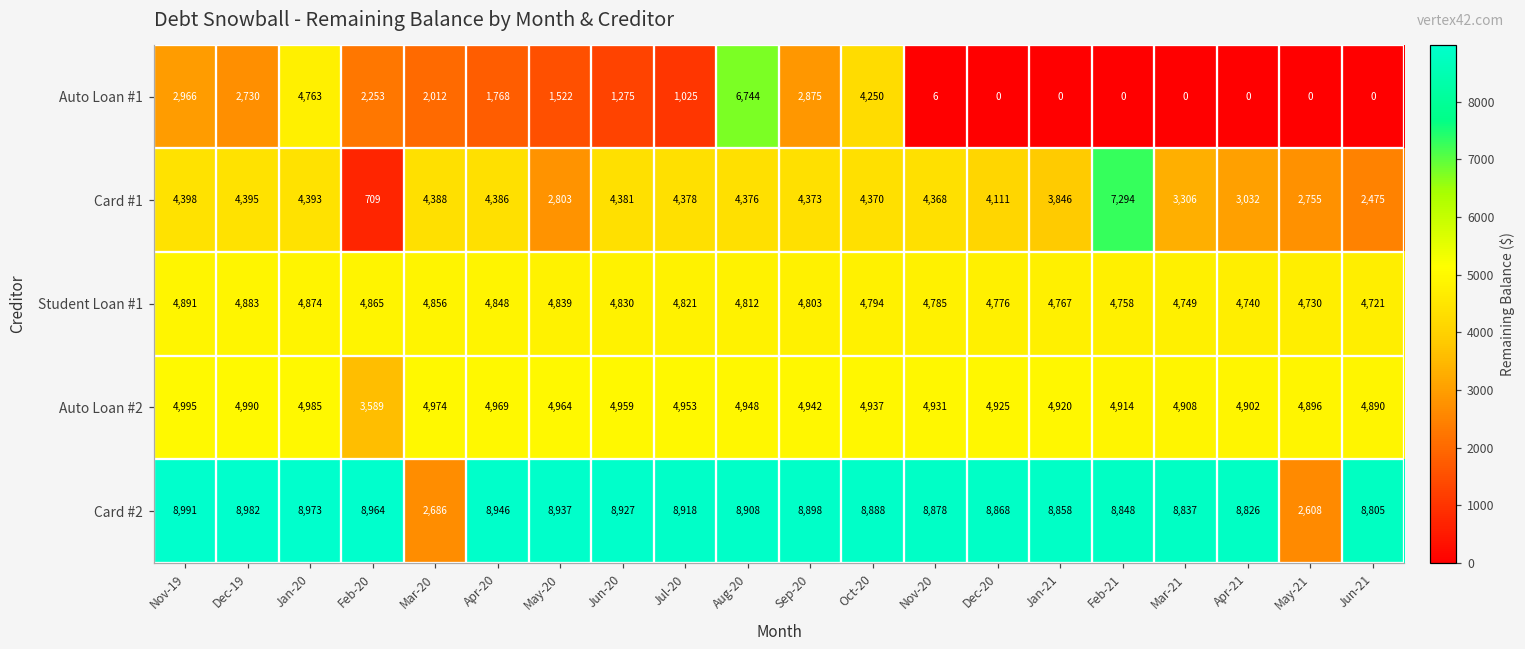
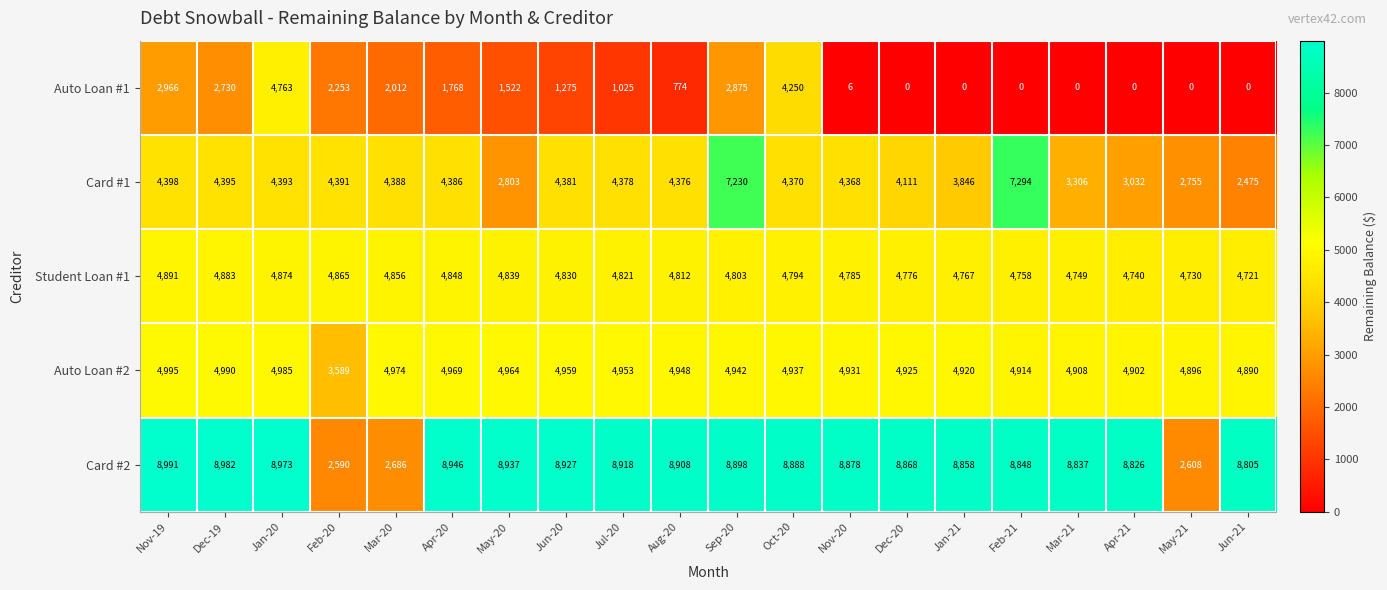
Auto Loan #1, Aug-20: 6,744 -> 774
Card #1, Feb-20: 709 -> 4,391
Card #1, Sep-20: 4,373 -> 7,230
Card #2, Feb-20: 8,964 -> 2,590
